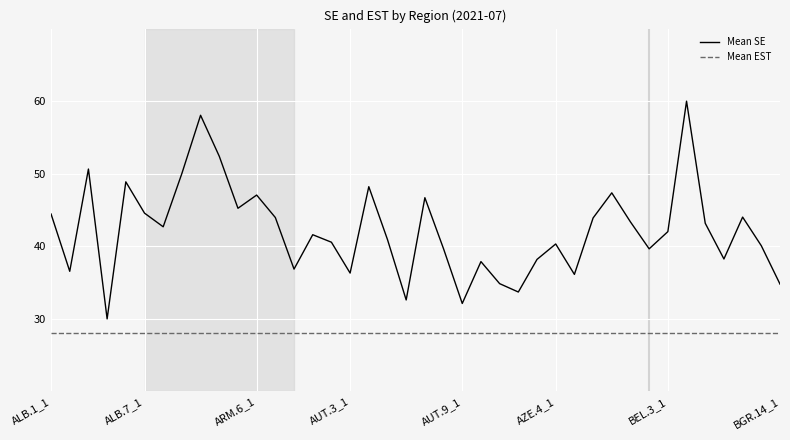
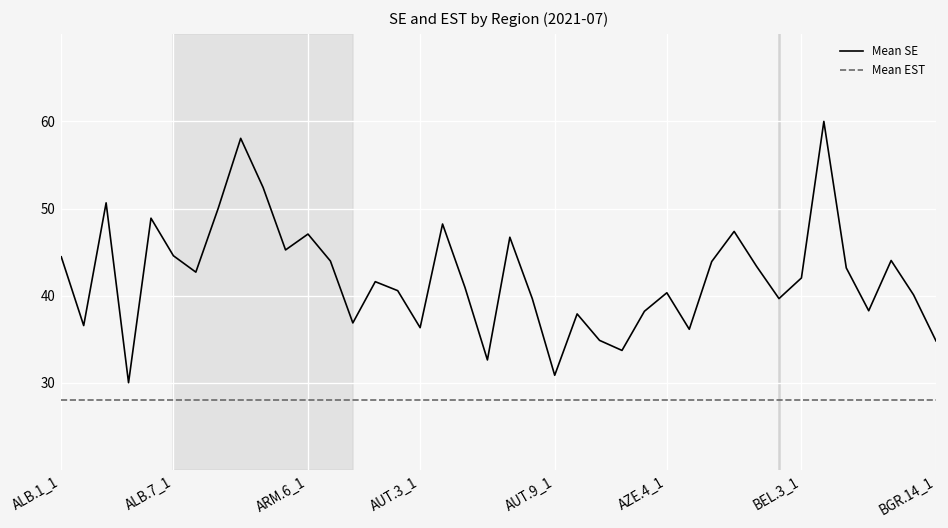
Mean SE, AUT.9_1: 32 -> 31
